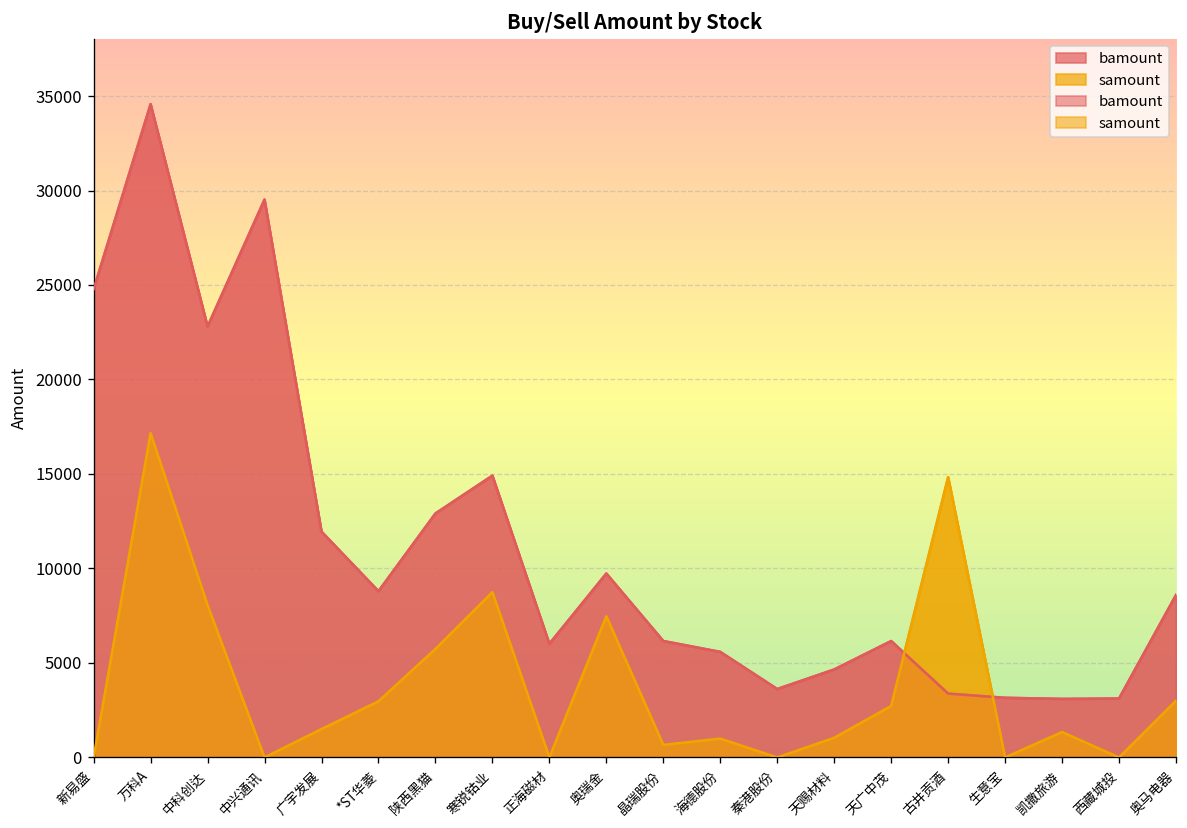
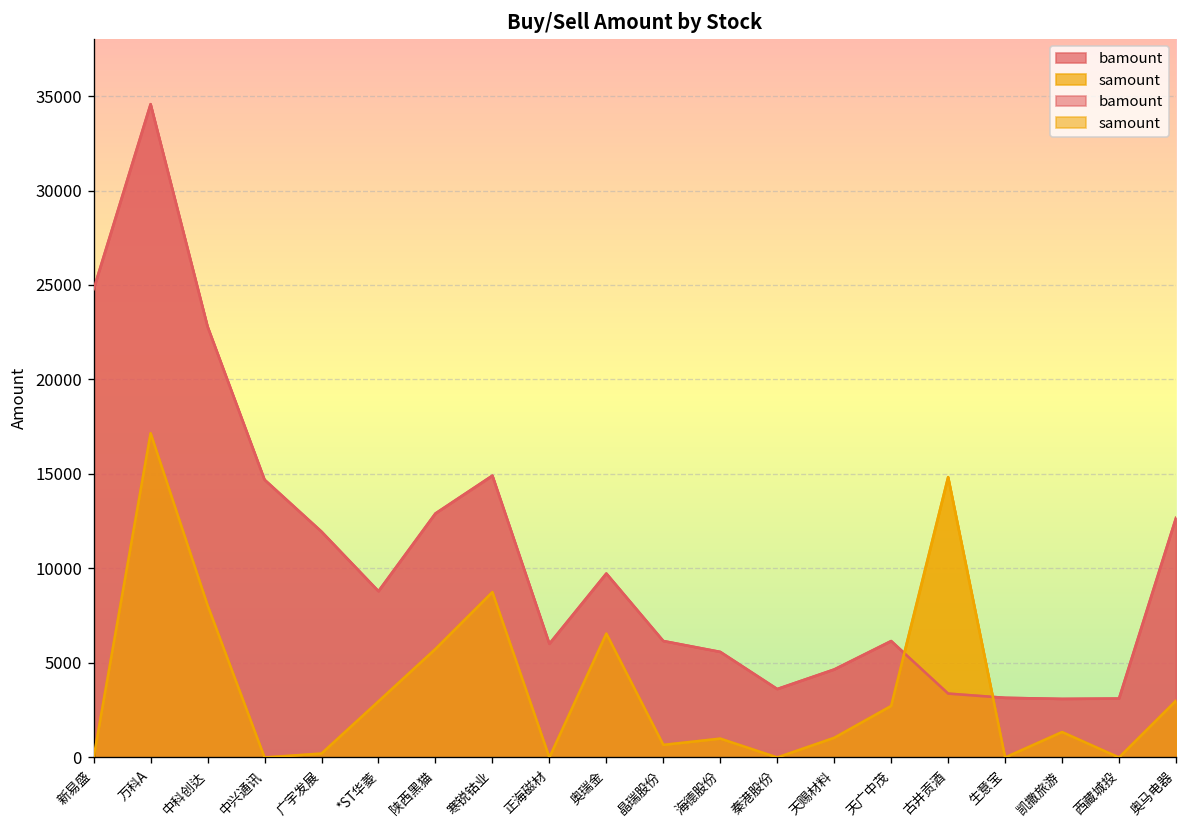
bamount, 中兴通讯: 29500 -> 14700
samount, 广宇发展: 1500 -> 200
samount, 奥瑞金: 7500 -> 6600
bamount, 奥马电器: 8600 -> 12700
